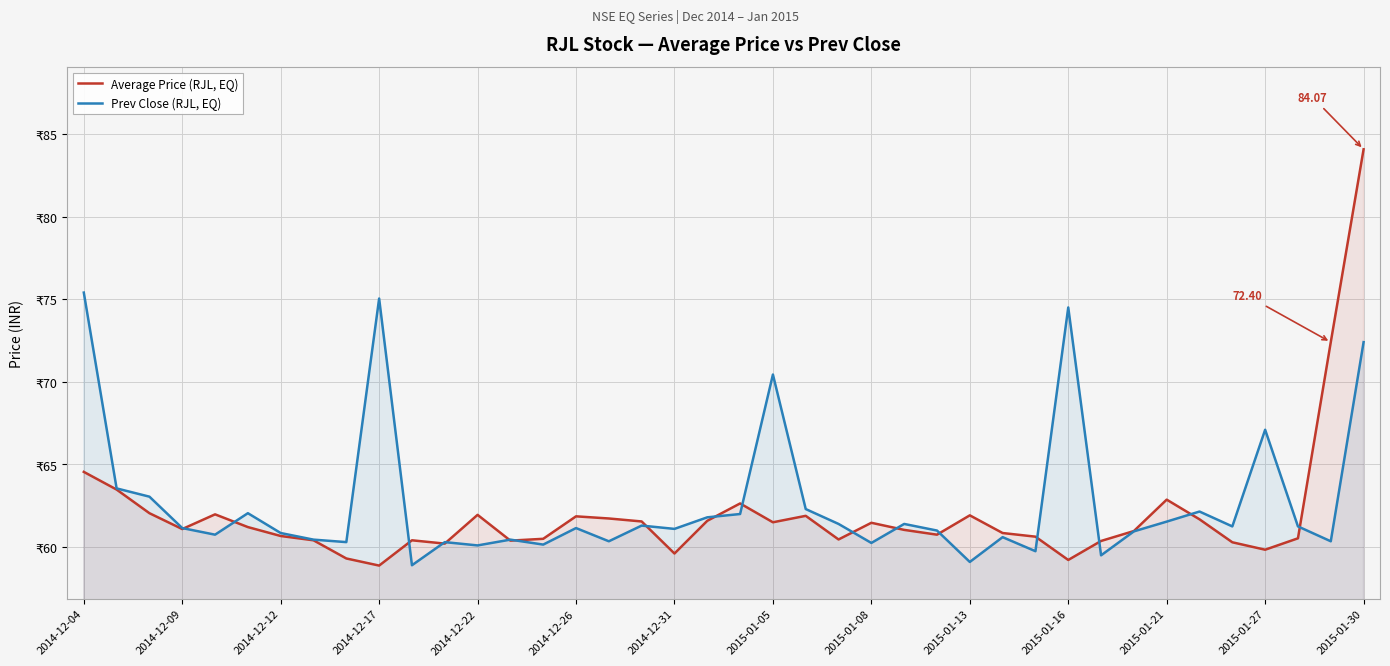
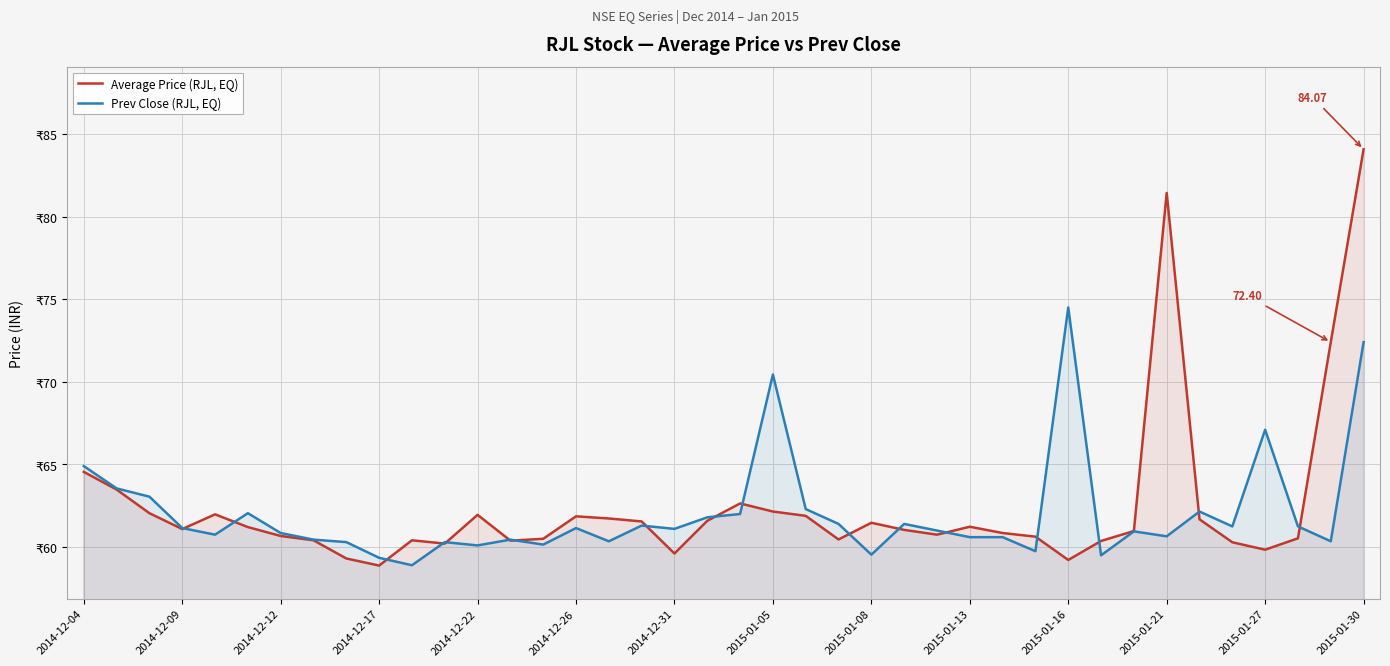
Prev Close (RJL, EQ), 2014-12-04: ₹75.4 -> ₹64.9
Prev Close (RJL, EQ), 2014-12-17: ₹75.0 -> ₹59.4
Average Price (RJL, EQ), 2015-01-05: ₹61.5 -> ₹62.2
Prev Close (RJL, EQ), 2015-01-08: ₹60.3 -> ₹59.5
Average Price (RJL, EQ), 2015-01-13: ₹61.9 -> ₹61.2
Prev Close (RJL, EQ), 2015-01-13: ₹59.1 -> ₹60.6
Average Price (RJL, EQ), 2015-01-21: ₹62.9 -> ₹81.4
Prev Close (RJL, EQ), 2015-01-21: ₹61.5 -> ₹60.7
